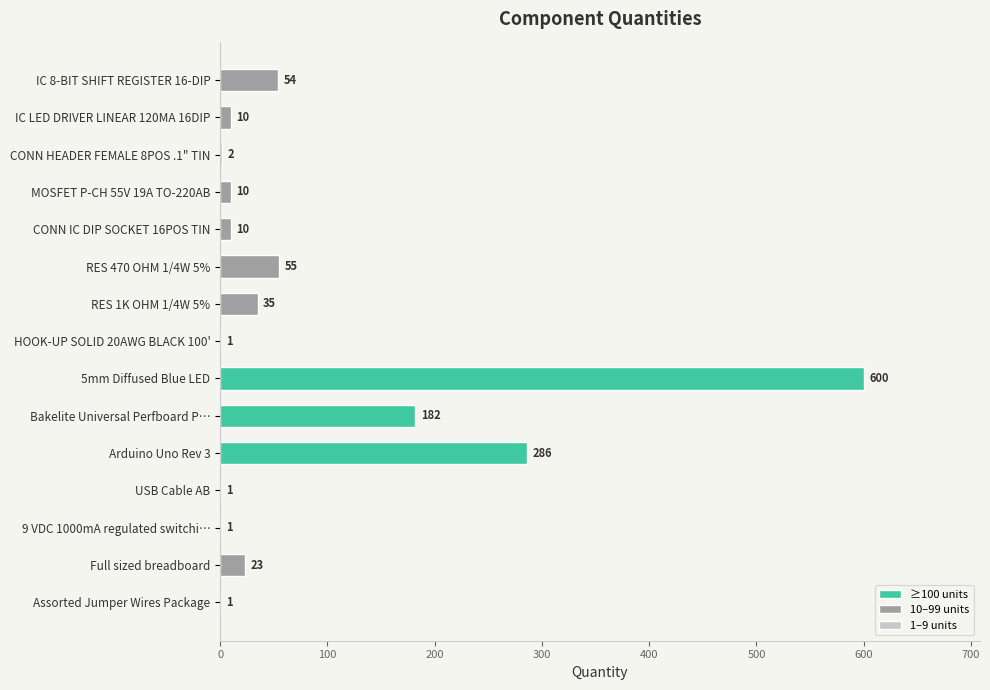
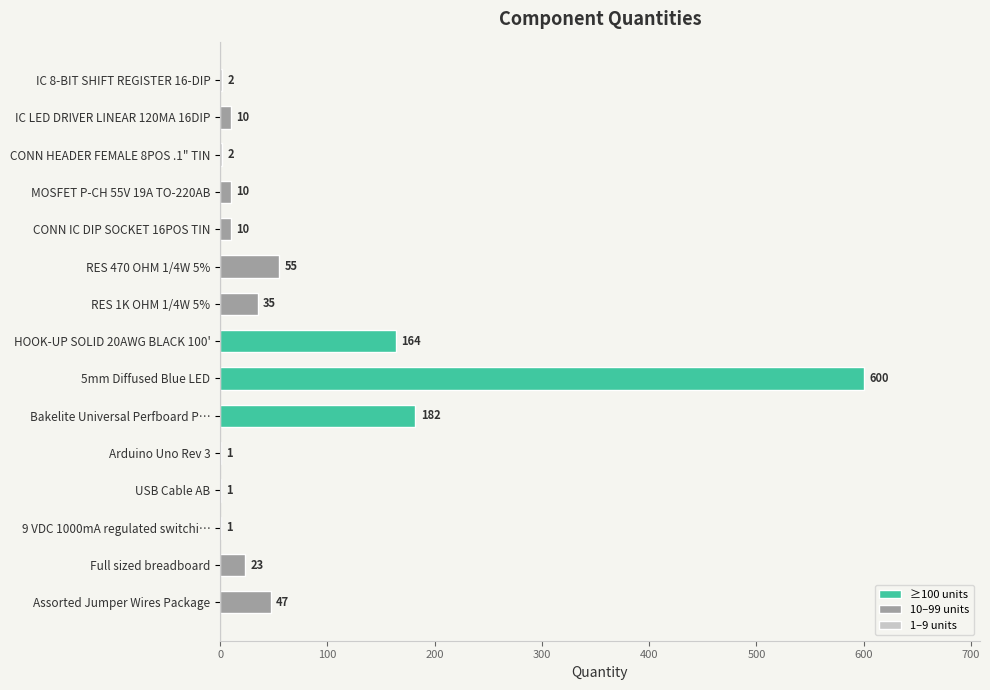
IC 8-BIT SHIFT REGISTER 16-DIP: 54 -> 2
HOOK-UP SOLID 20AWG BLACK 100': 1 -> 164
Arduino Uno Rev 3: 286 -> 1
Assorted Jumper Wires Package: 1 -> 47
